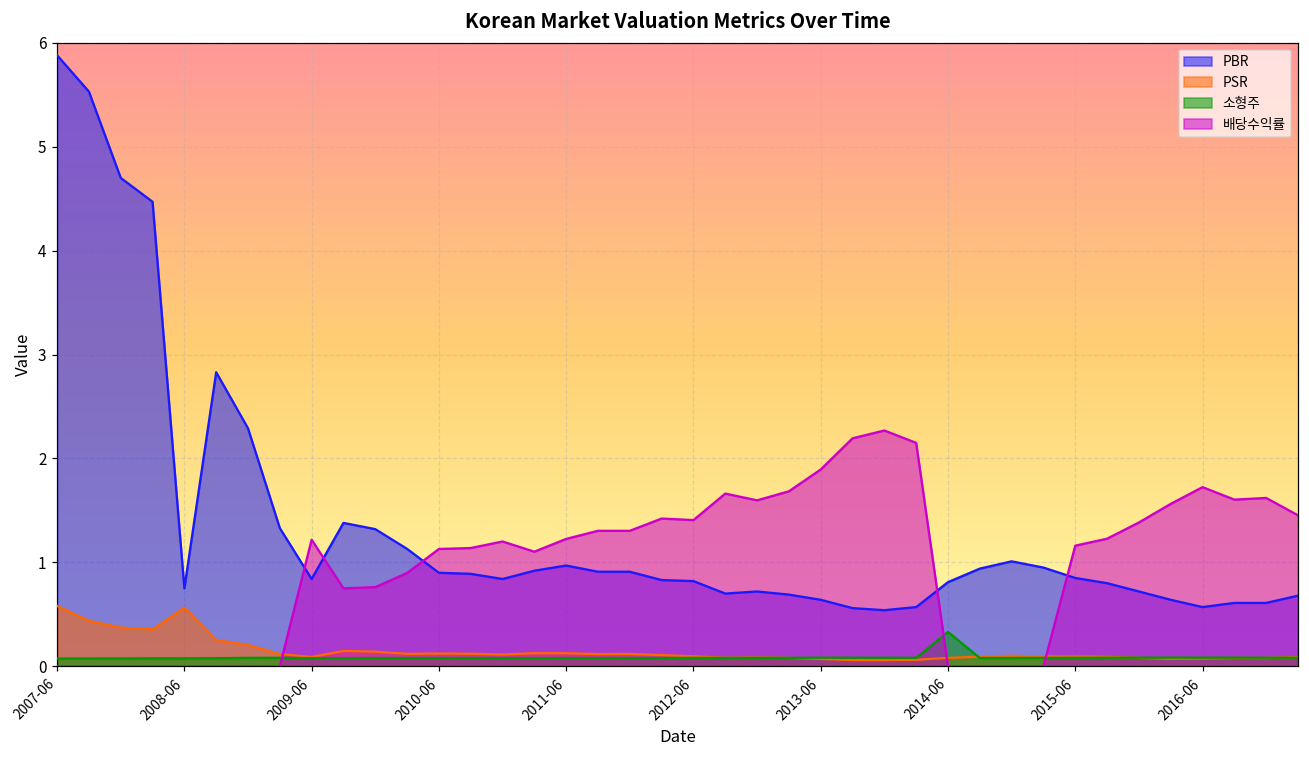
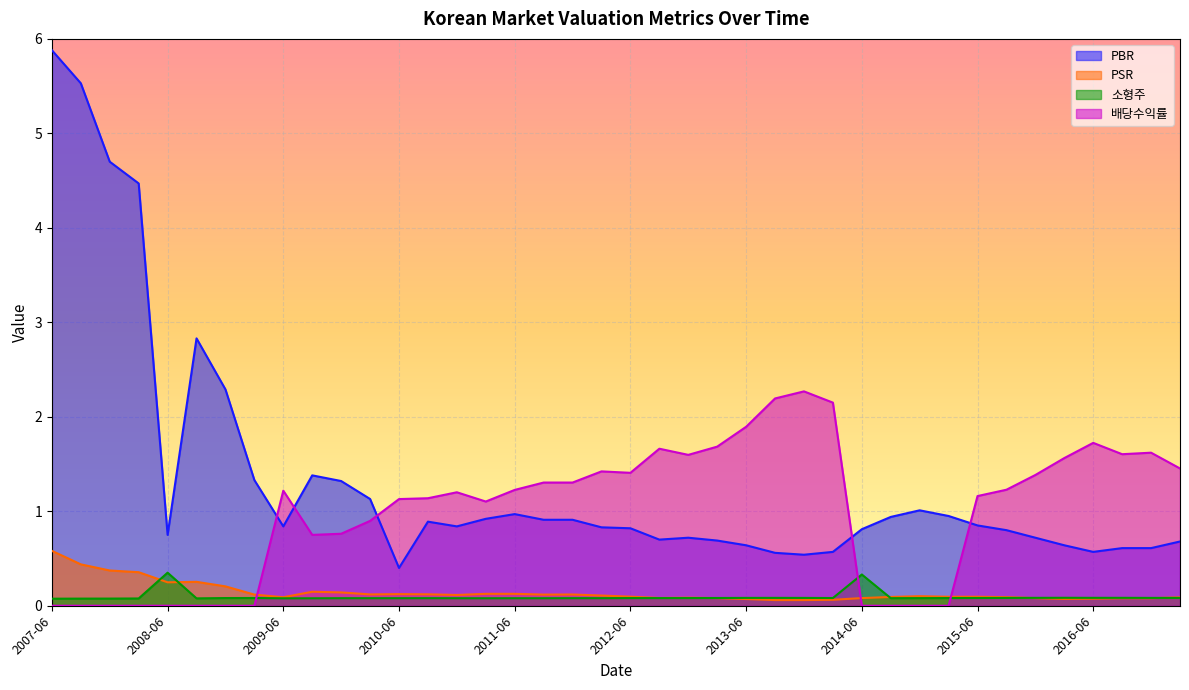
PSR, 2008-06: 0.6 -> 0.2
소형주, 2008-06: 0.1 -> 0.4
PBR, 2010-06: 0.9 -> 0.4
